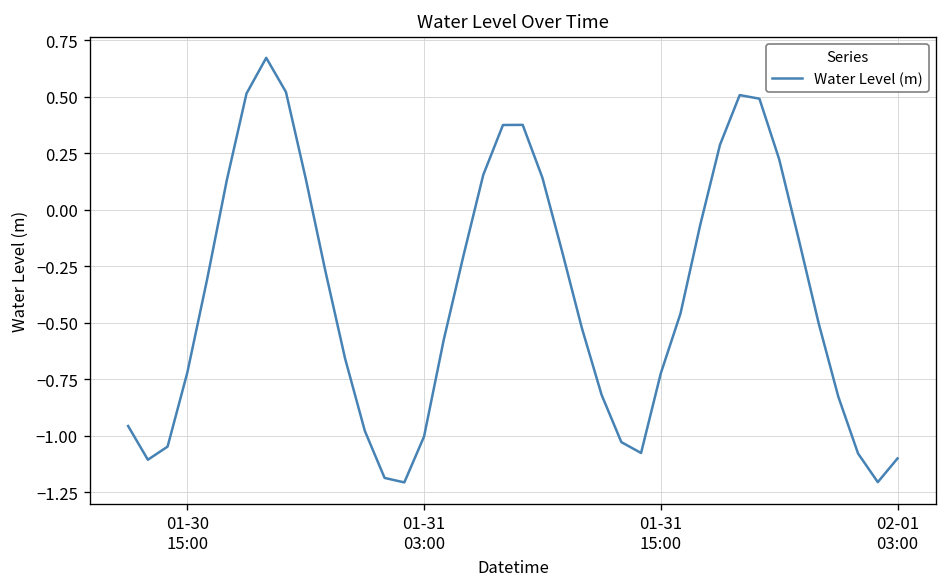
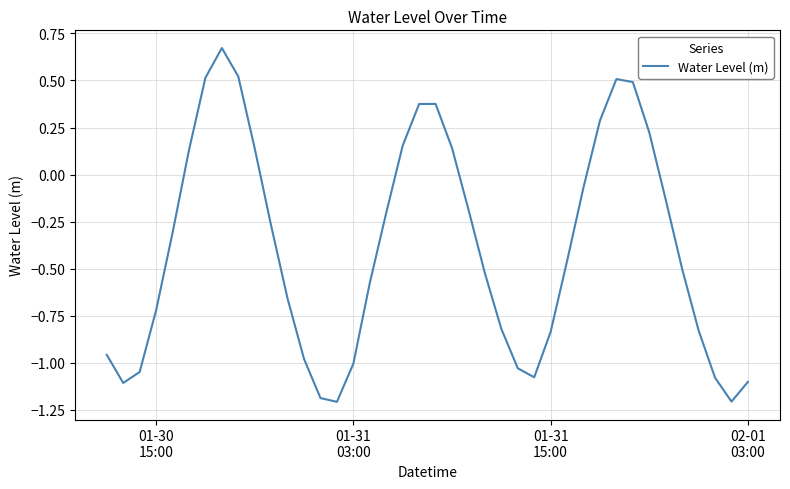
01-31 15:00: -0.72 -> -0.83
